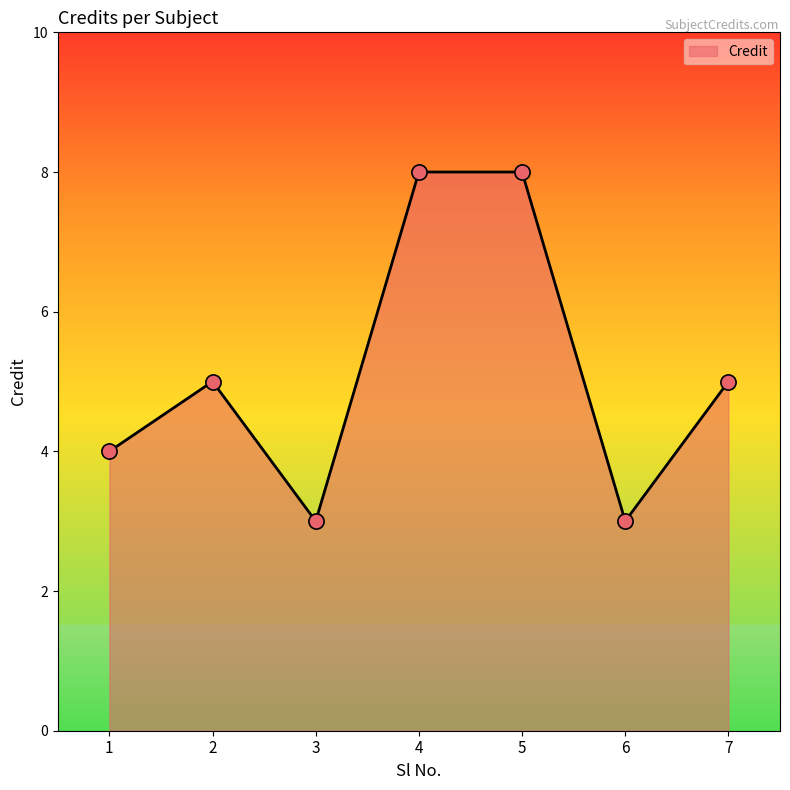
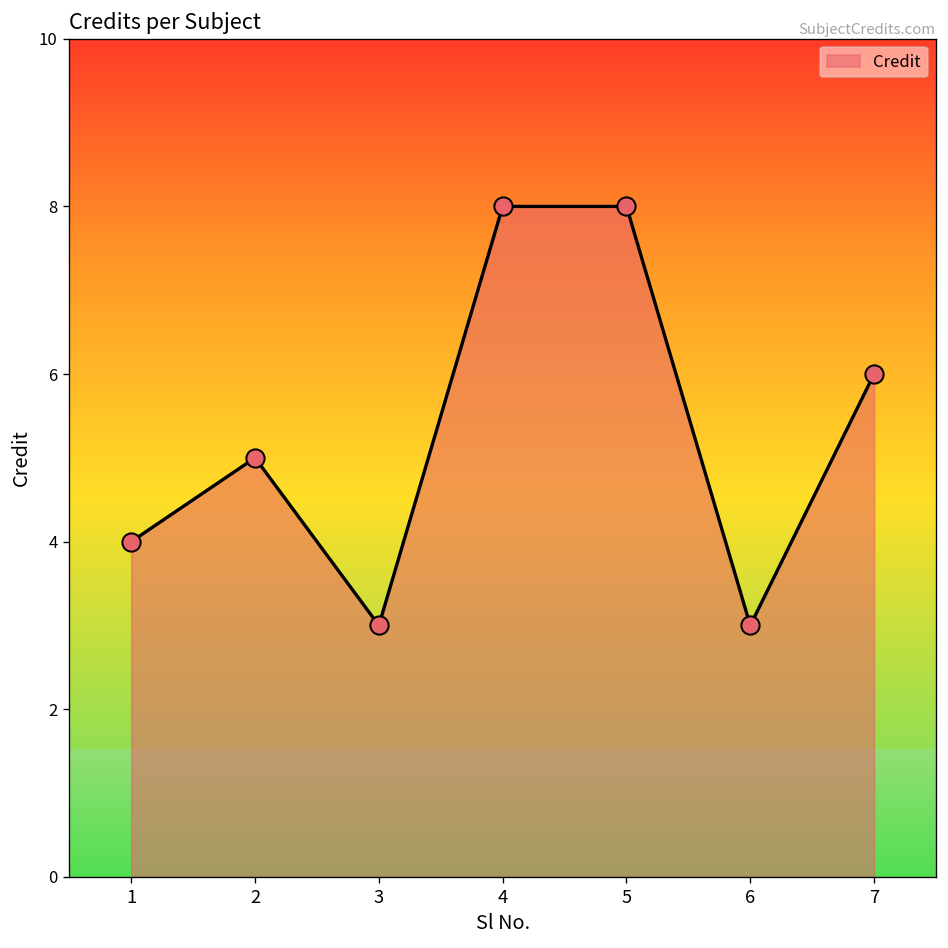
7: 5 -> 6
